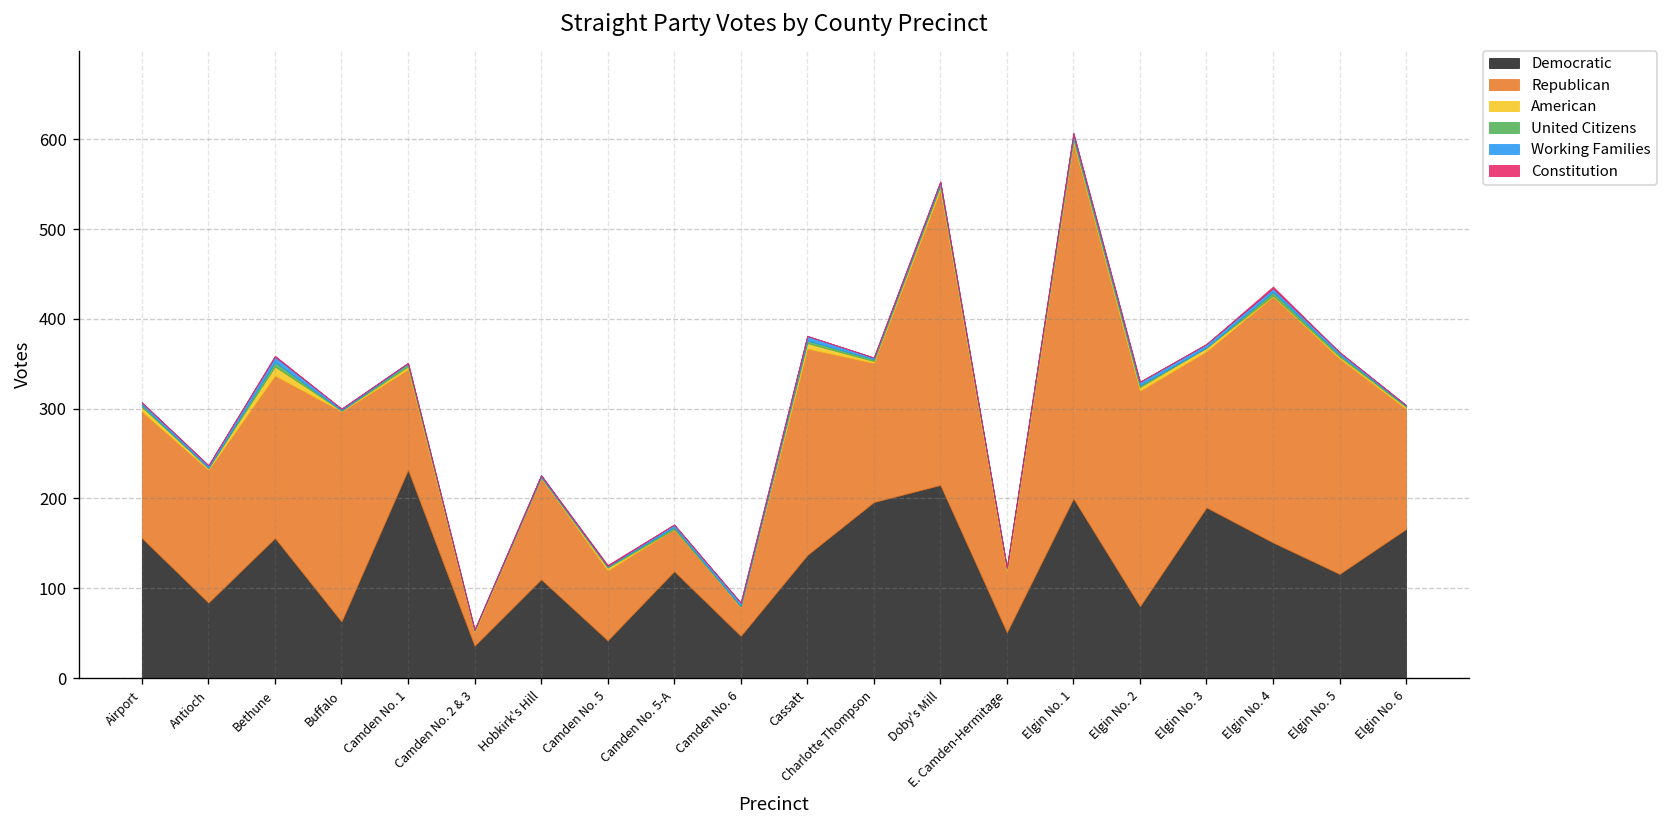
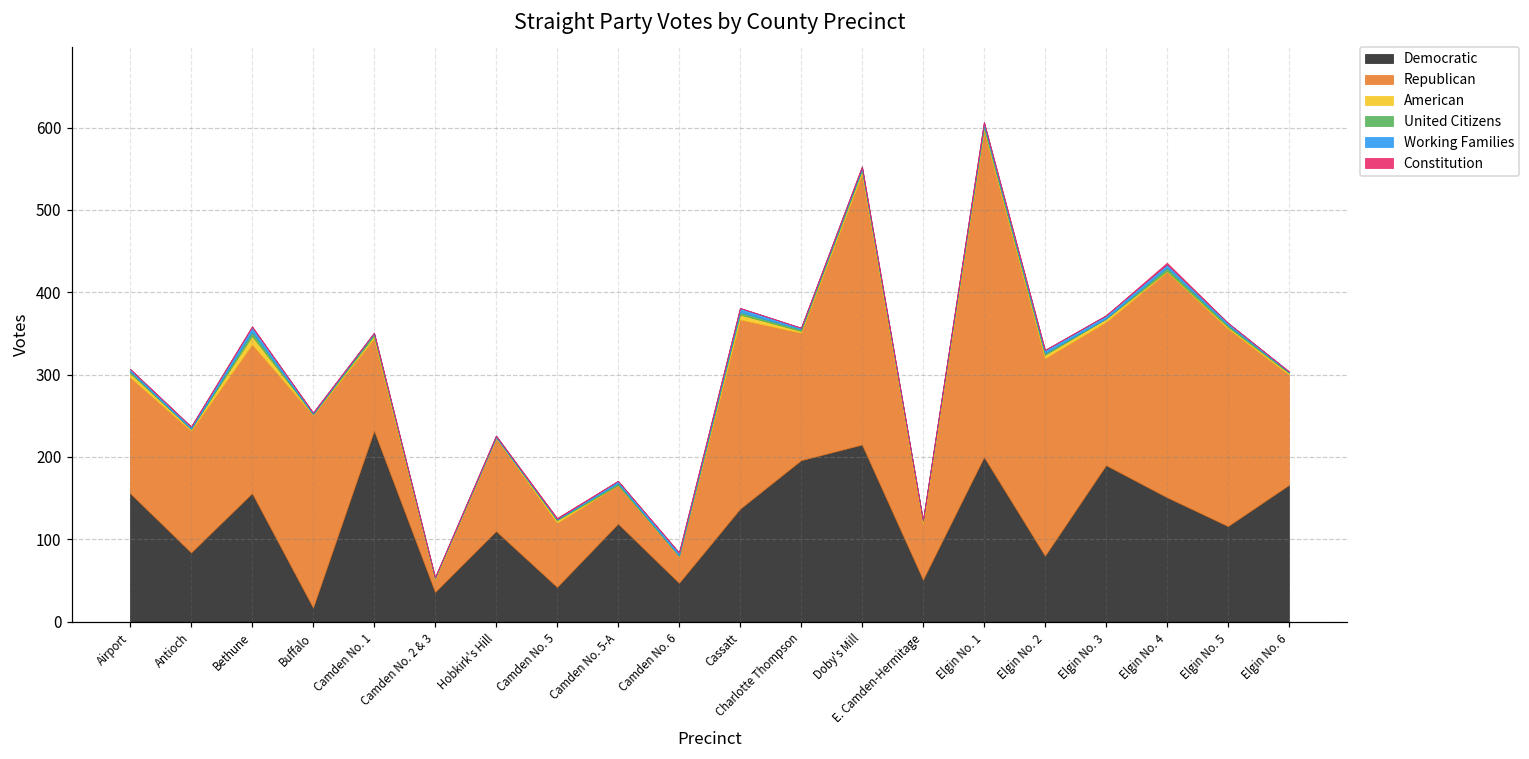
Democratic, Buffalo: 60 -> 20
